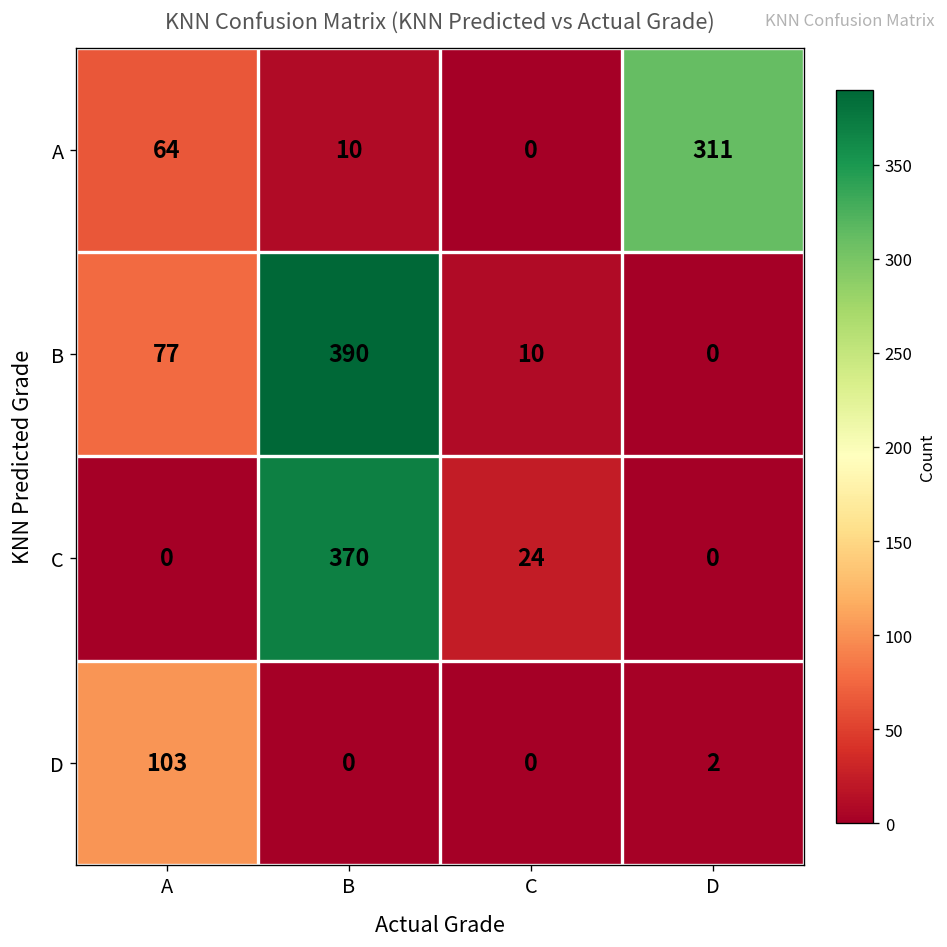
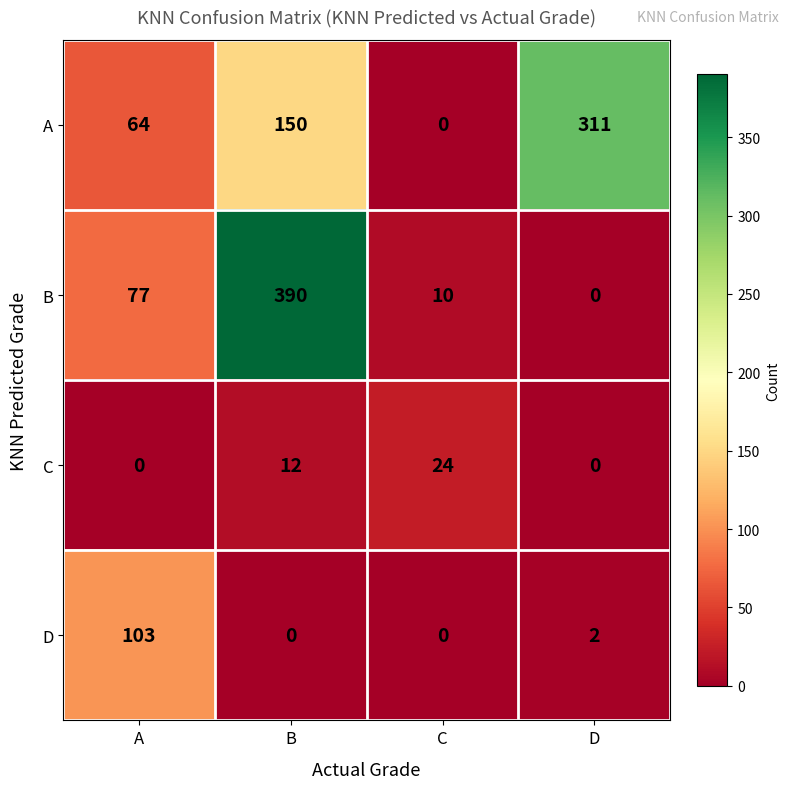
A, B: 10 -> 150
C, B: 370 -> 12
